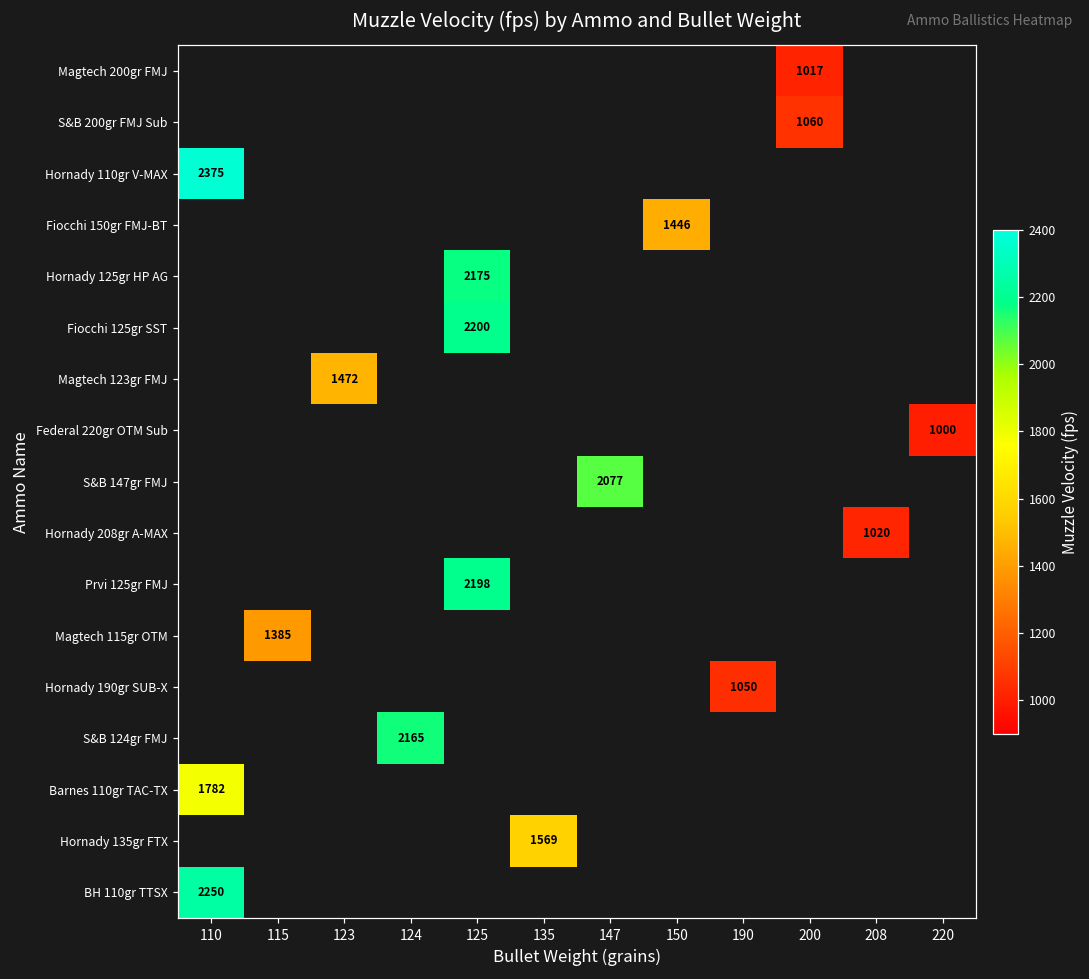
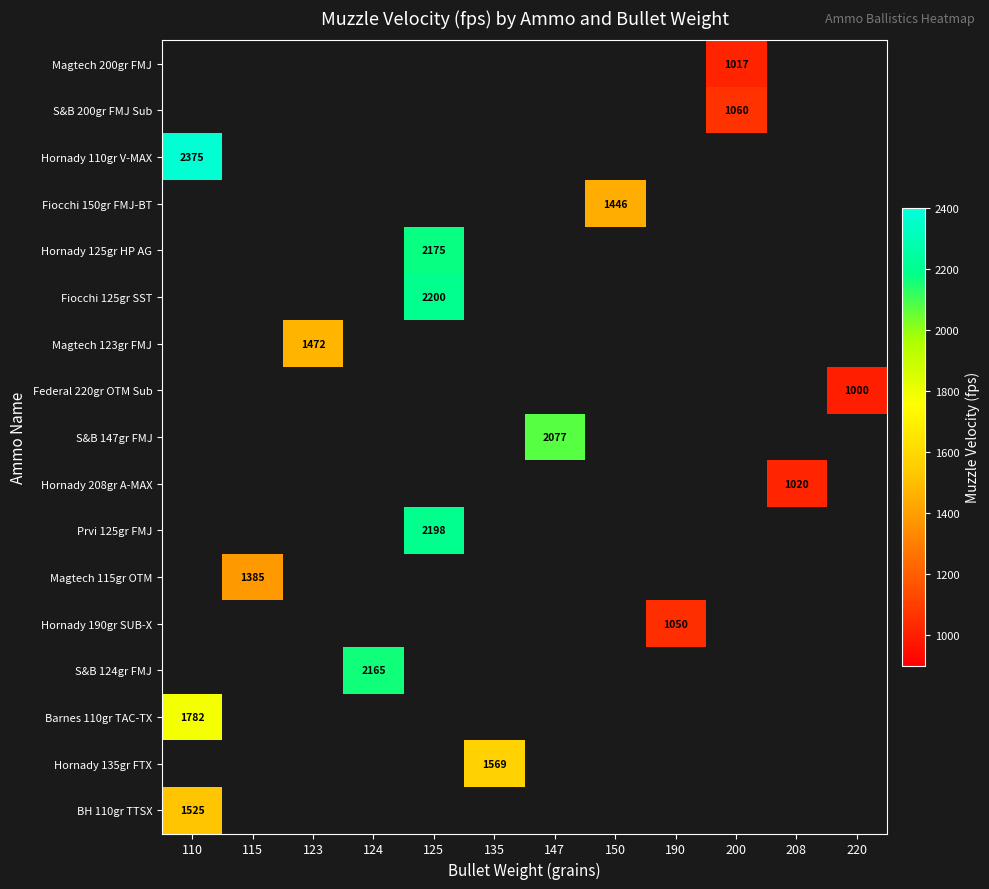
BH 110gr TTSX, 110: 2250 -> 1525
